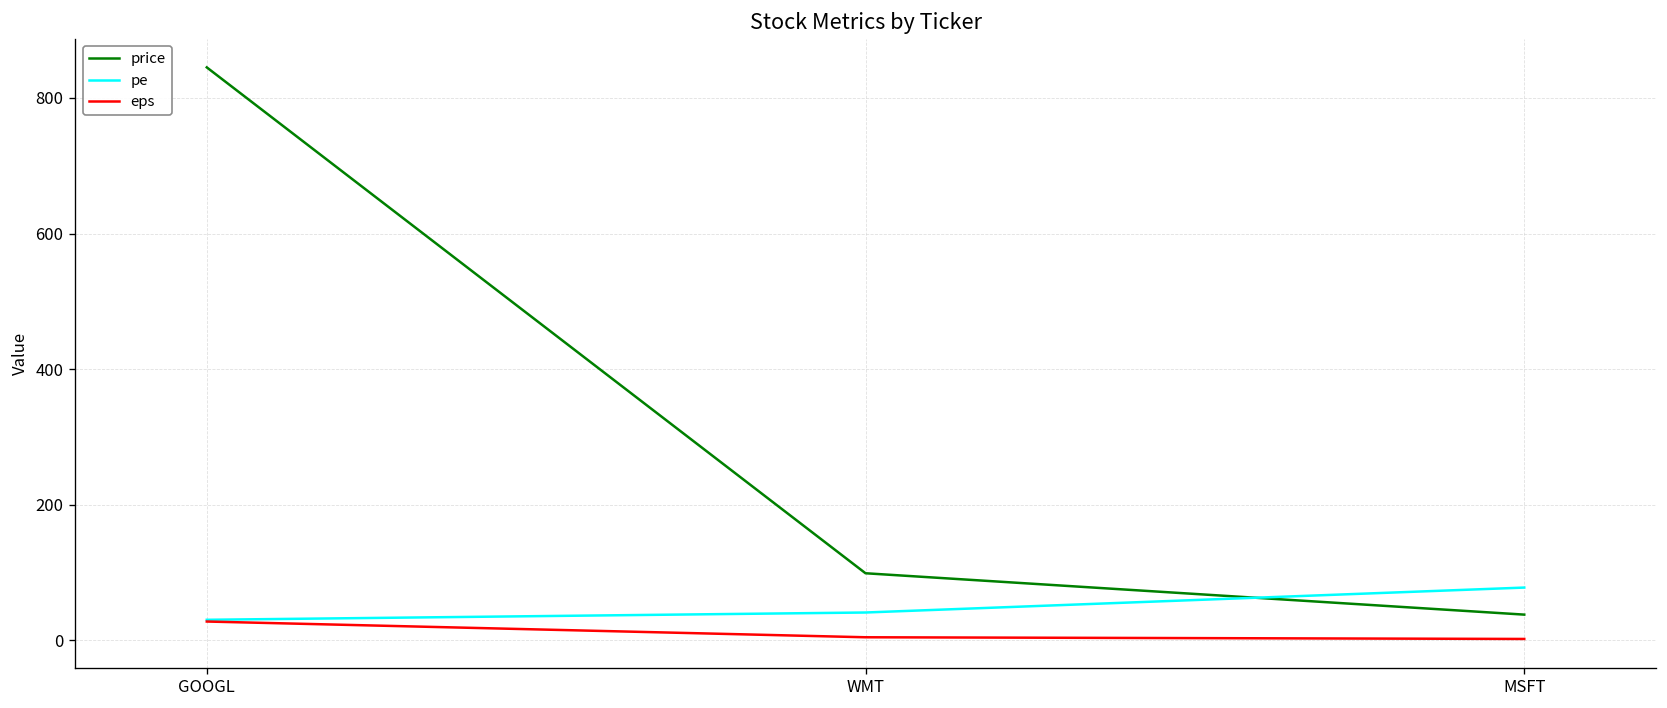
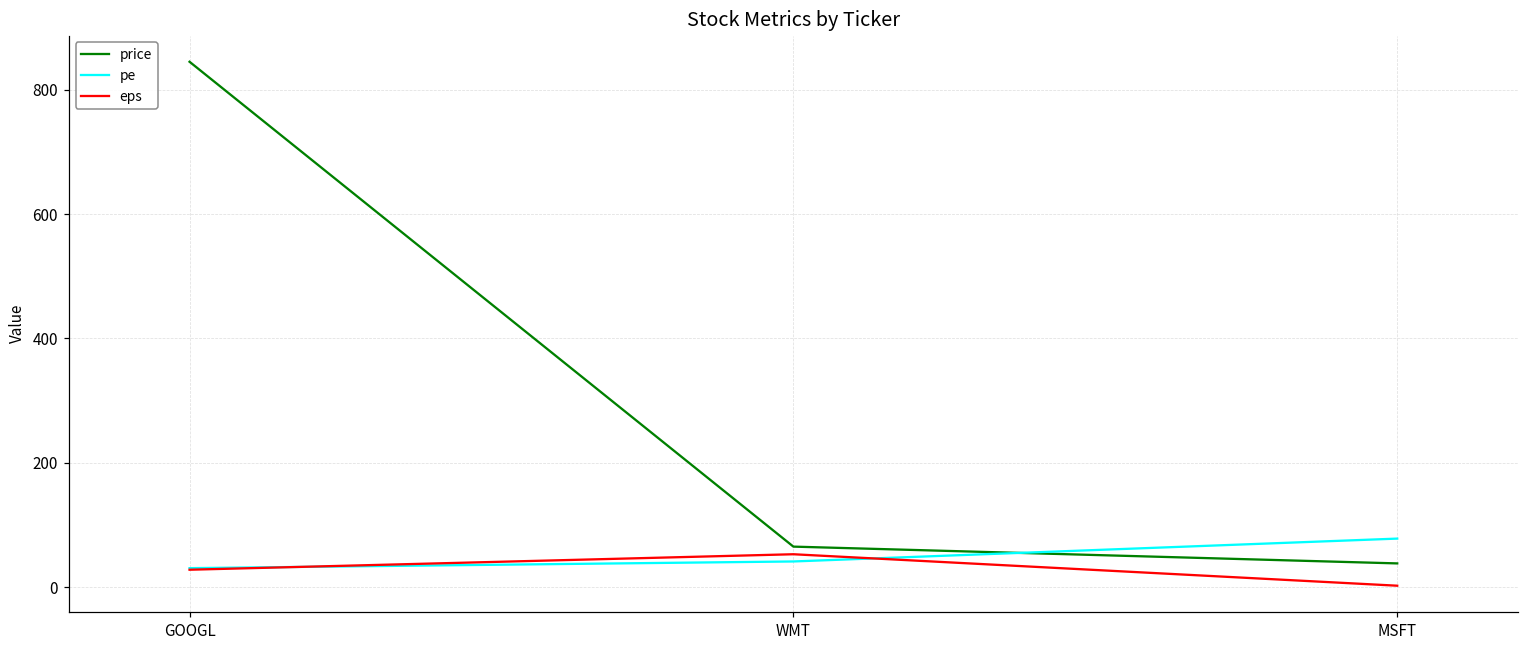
price, WMT: 100 -> 70
eps, WMT: 0 -> 50
